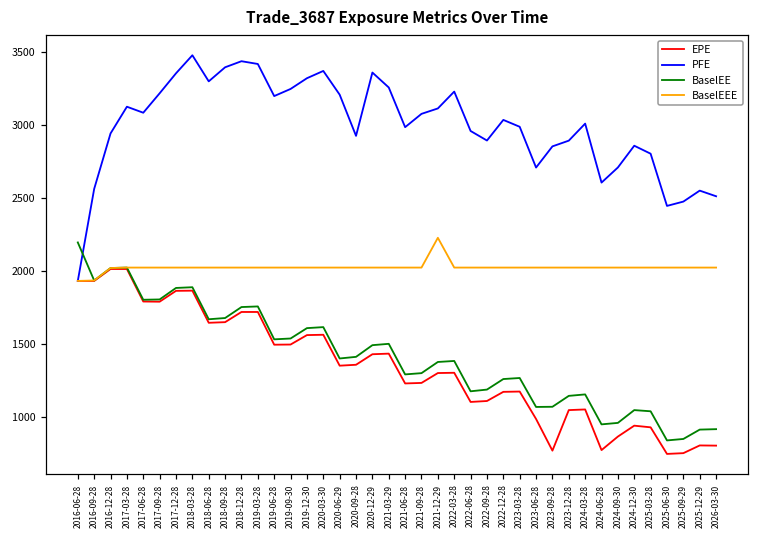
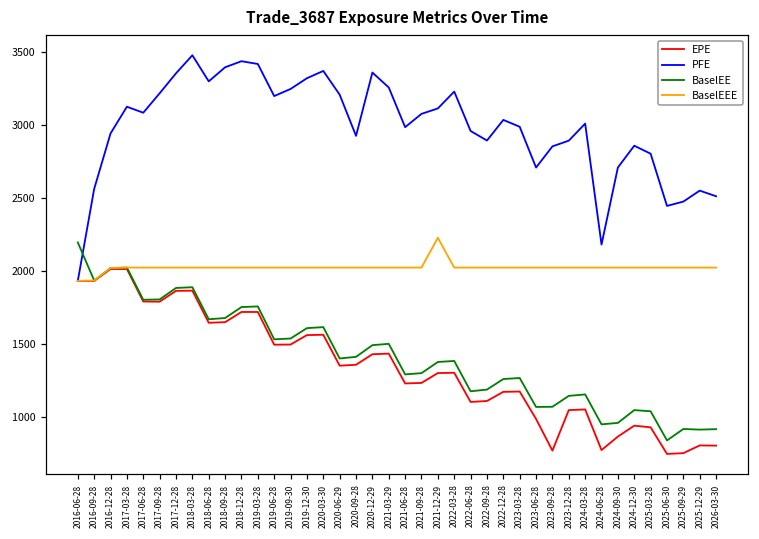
PFE, 2024-06-28: 2610 -> 2180
BaselEE, 2025-09-29: 850 -> 920
